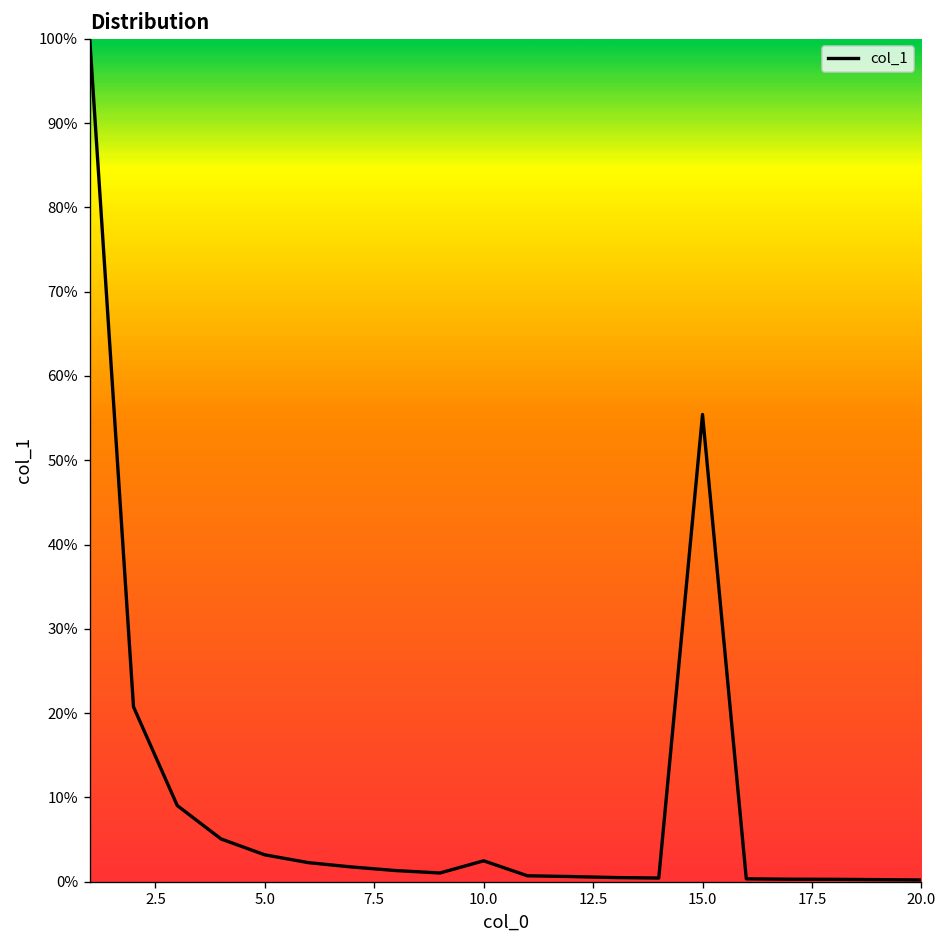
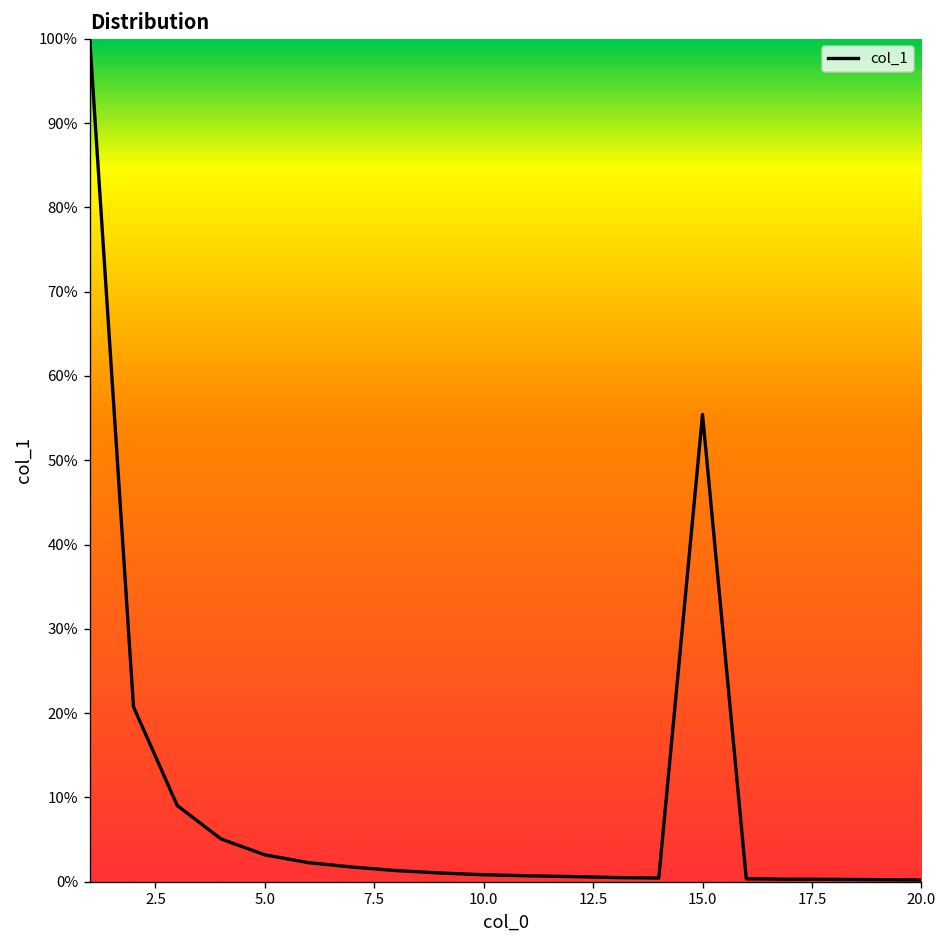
10.0: 2% -> 1%
